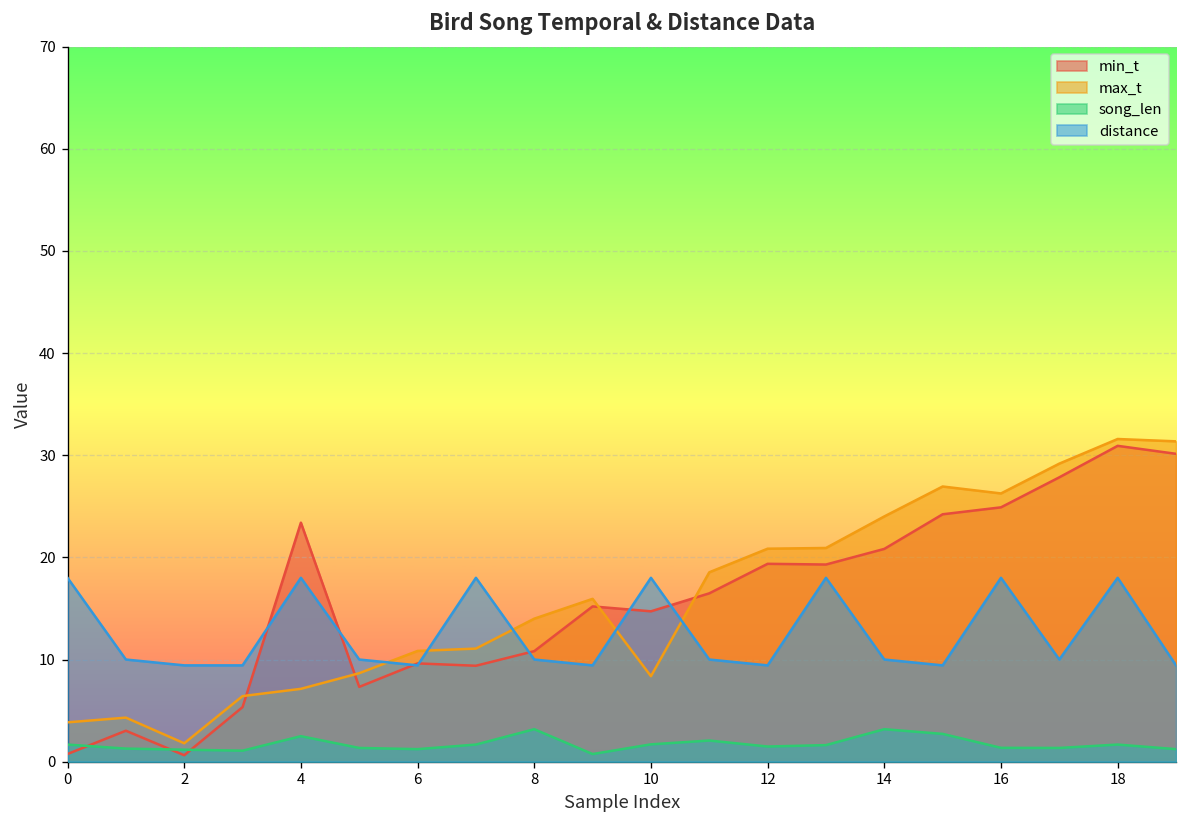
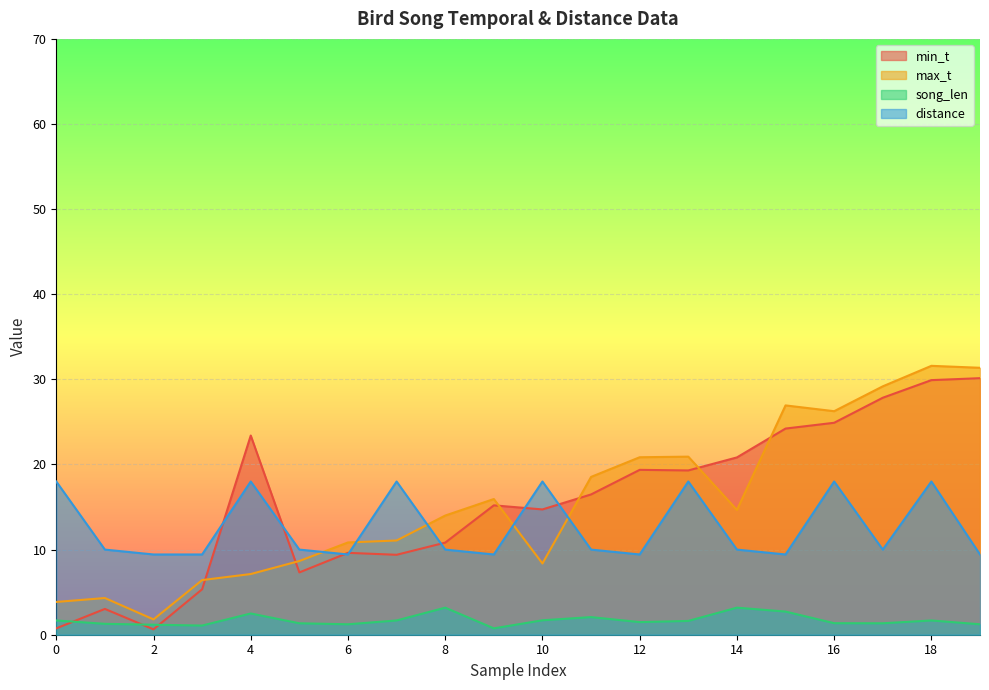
max_t, 14: 24 -> 15
min_t, 18: 31 -> 30
